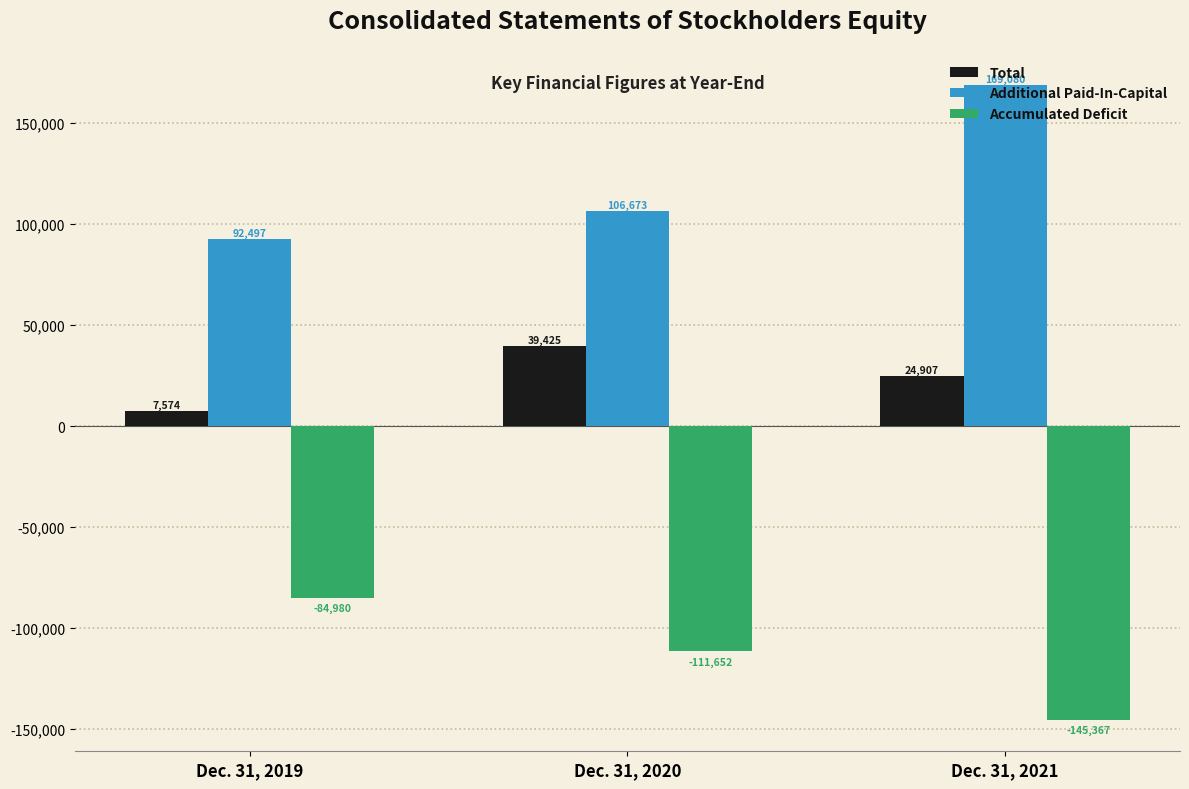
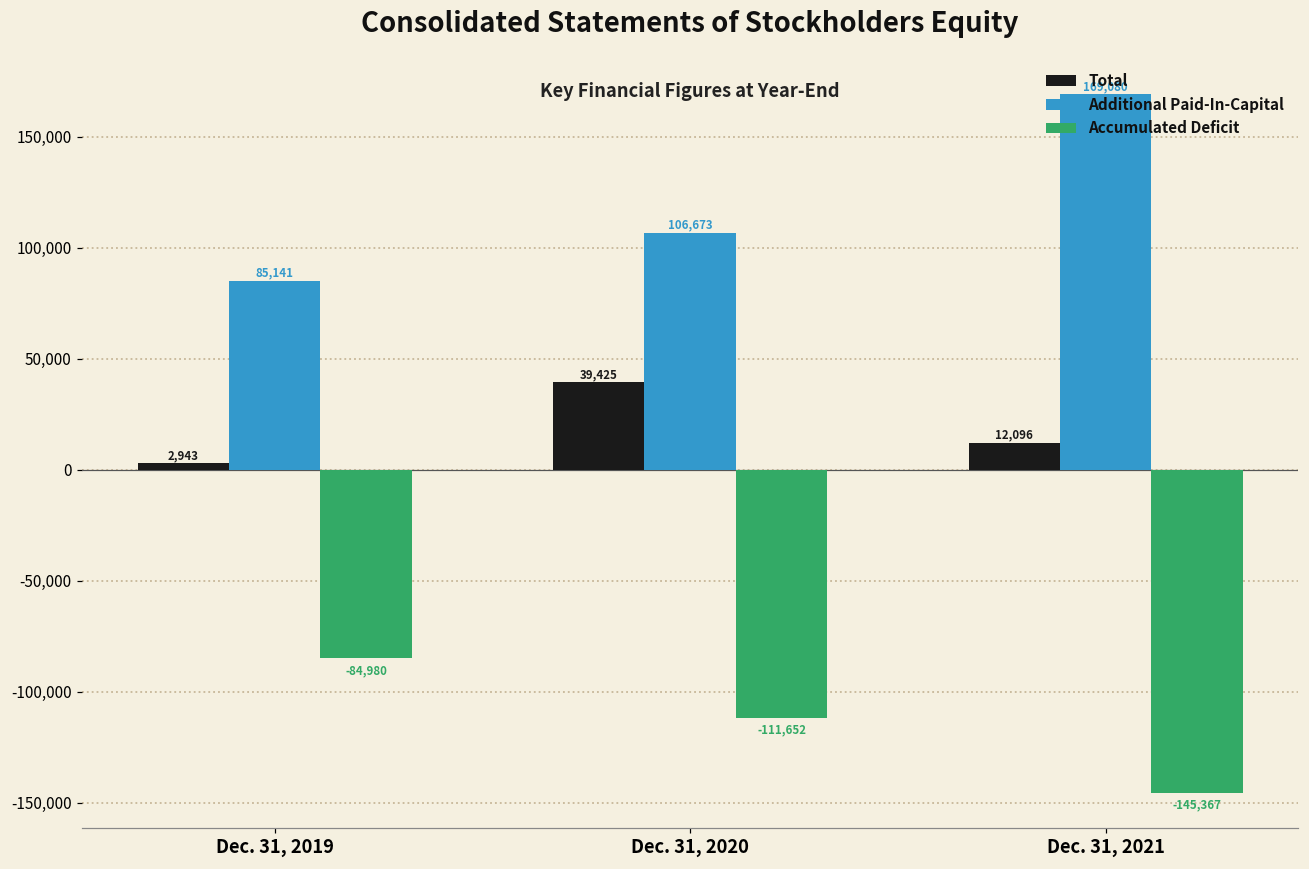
Total, Dec. 31, 2019: 7,574 -> 2,943
Additional Paid-In-Capital, Dec. 31, 2019: 92,497 -> 85,141
Total, Dec. 31, 2021: 24,907 -> 12,096
